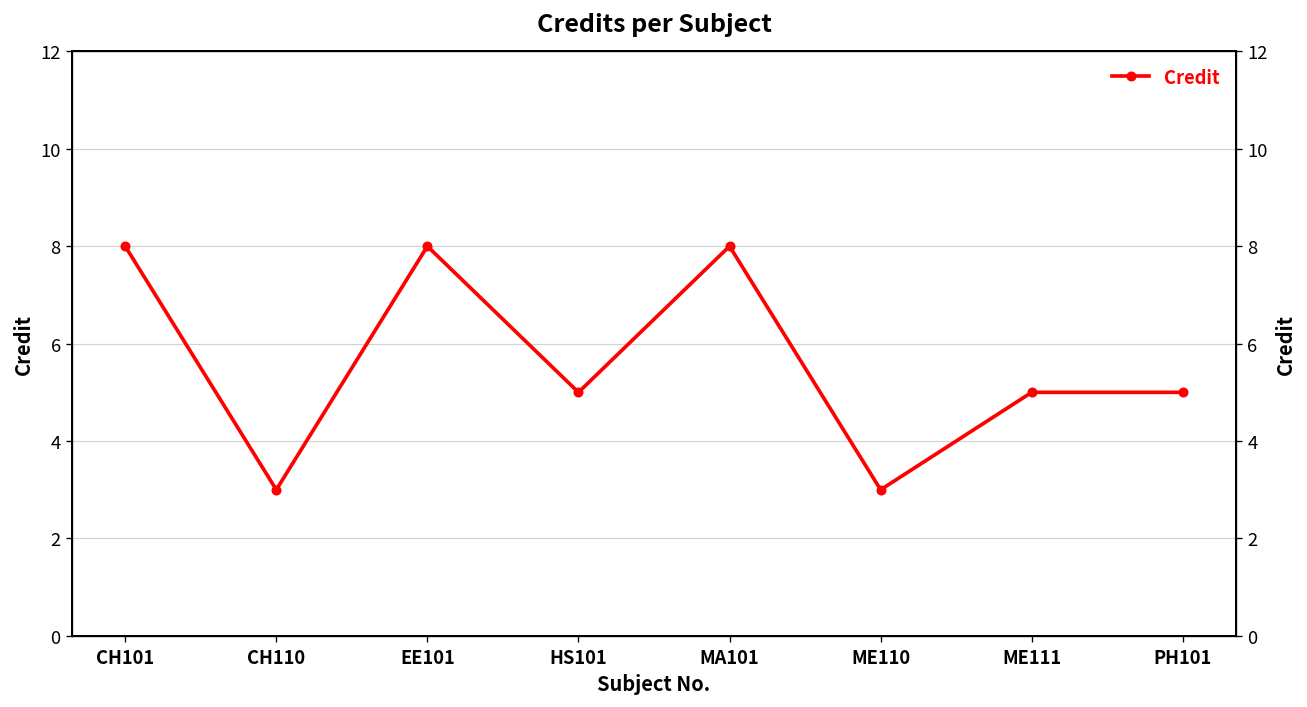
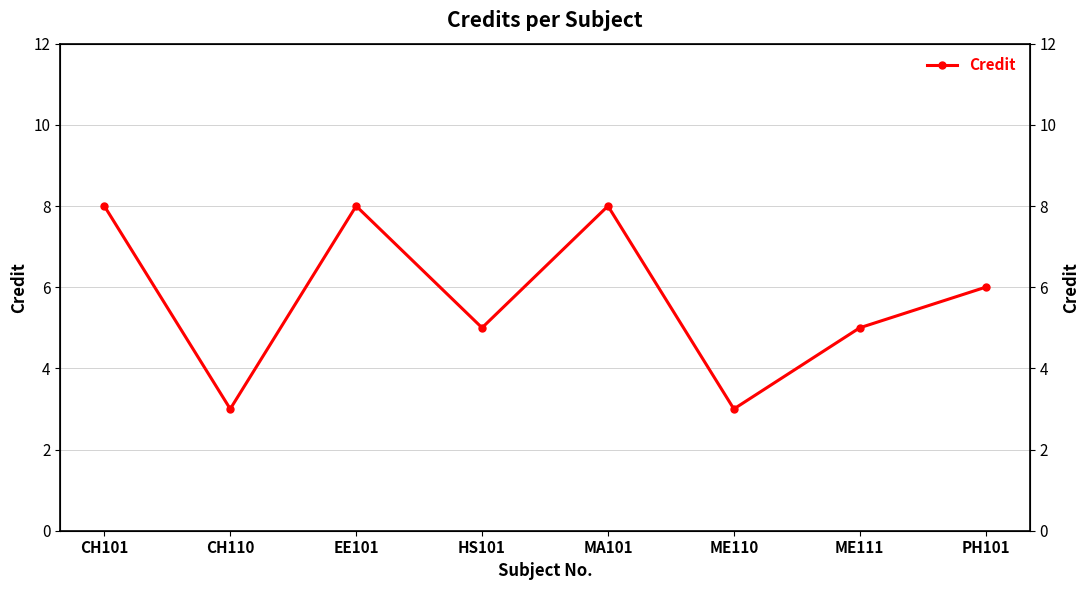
PH101: 5 -> 6
